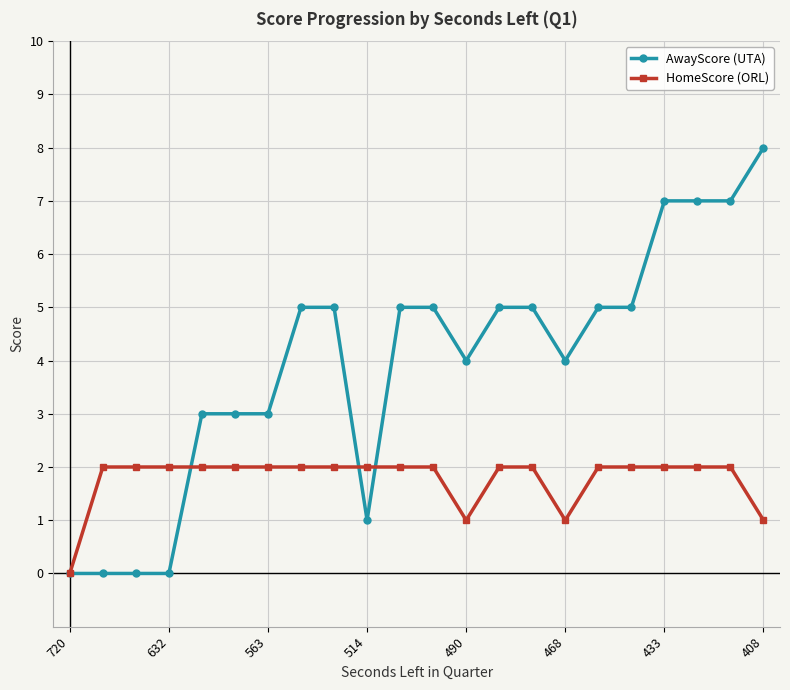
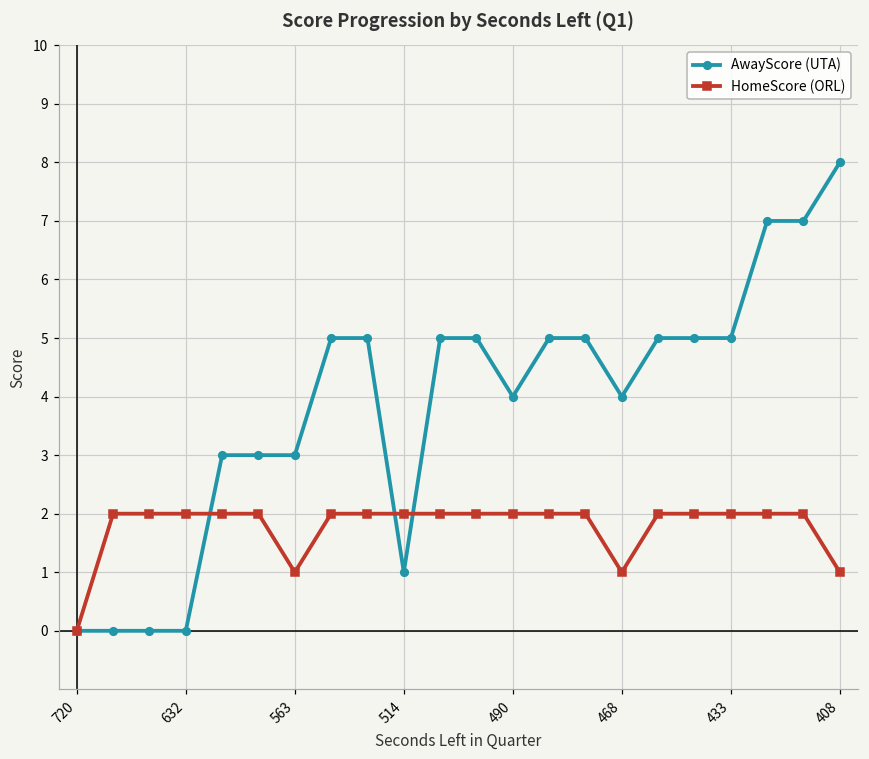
HomeScore (ORL), 563: 2 -> 1
HomeScore (ORL), 490: 1 -> 2
AwayScore (UTA), 433: 7 -> 5
